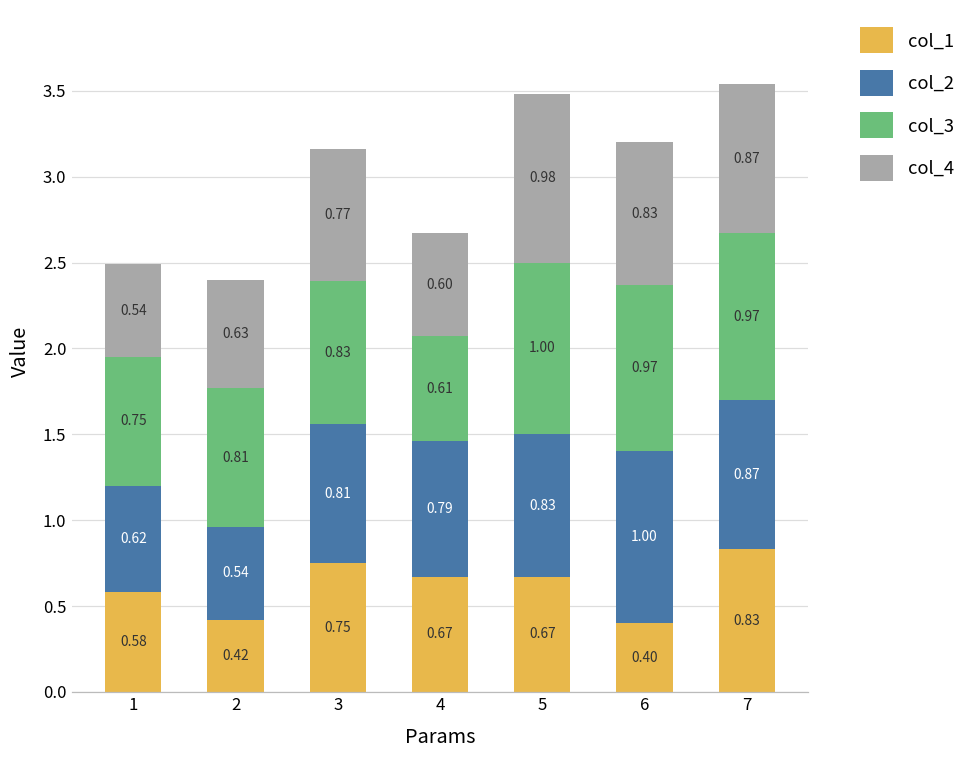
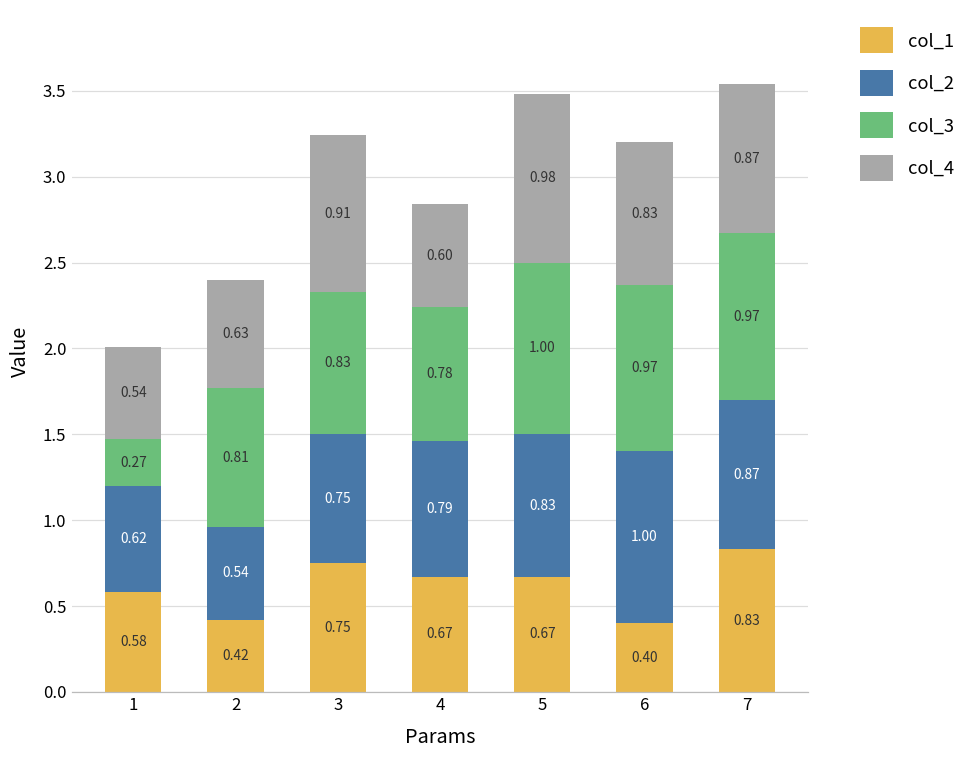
col_3, 1: 0.75 -> 0.27
col_2, 3: 0.81 -> 0.75
col_4, 3: 0.77 -> 0.91
col_3, 4: 0.61 -> 0.78
